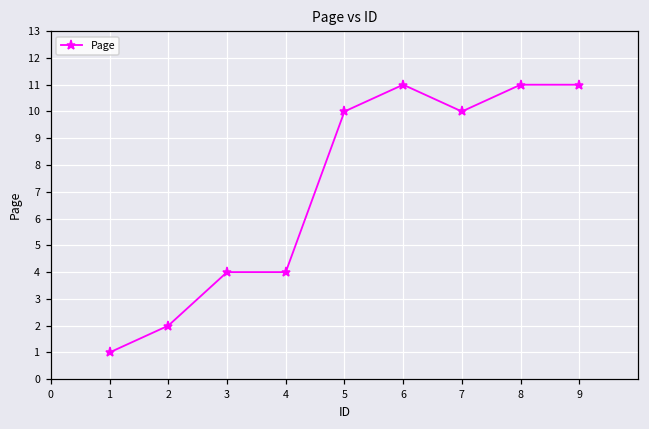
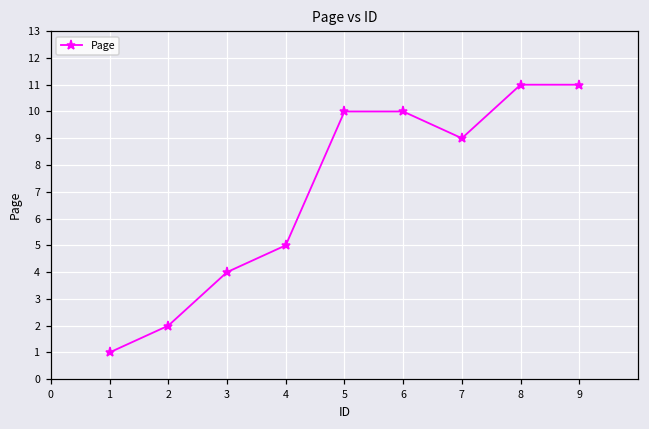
4: 4 -> 5
6: 11 -> 10
7: 10 -> 9
